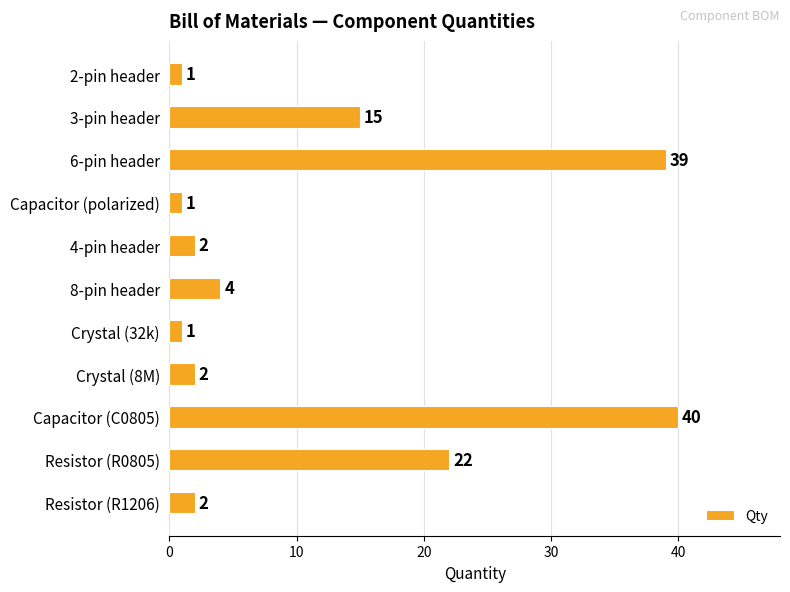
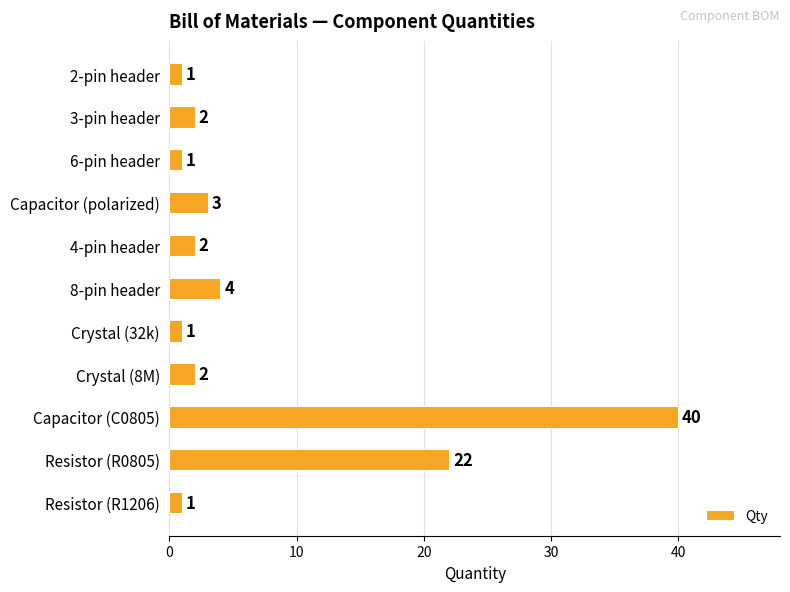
3-pin header: 15 -> 2
6-pin header: 39 -> 1
Capacitor (polarized): 1 -> 3
Resistor (R1206): 2 -> 1
